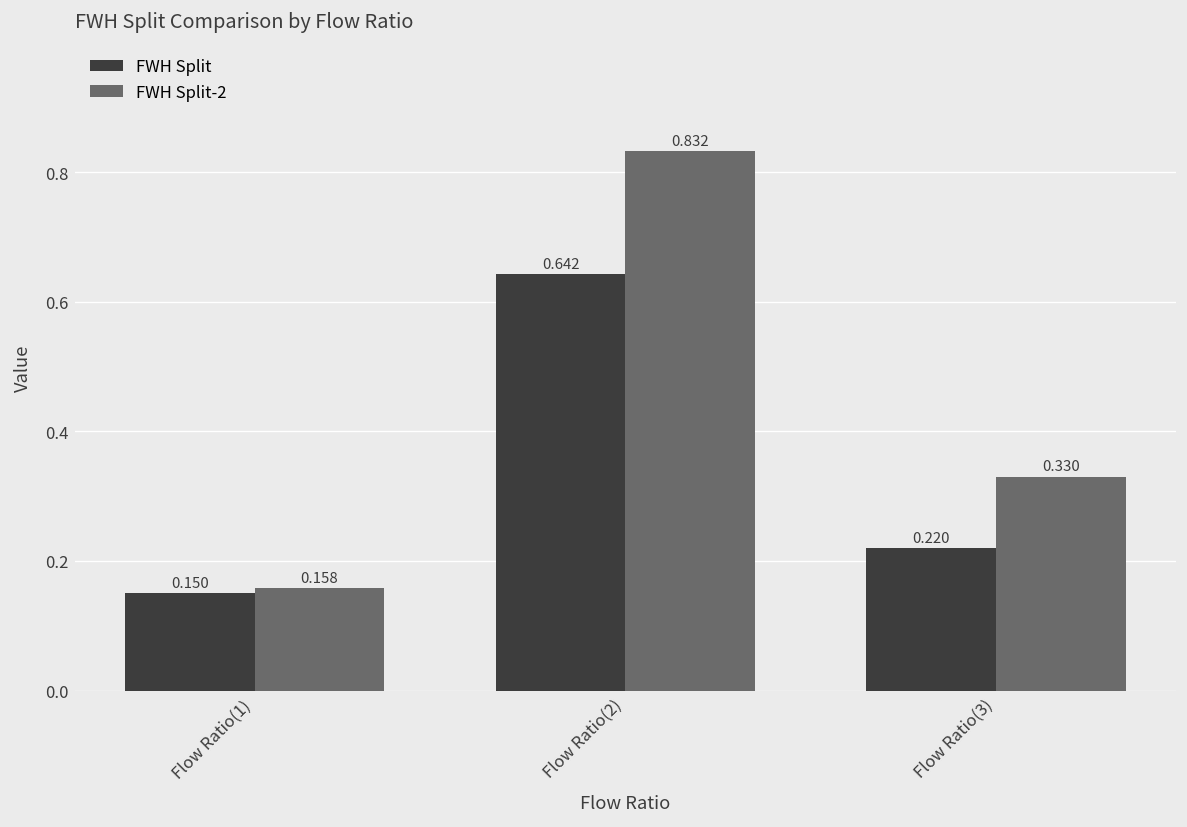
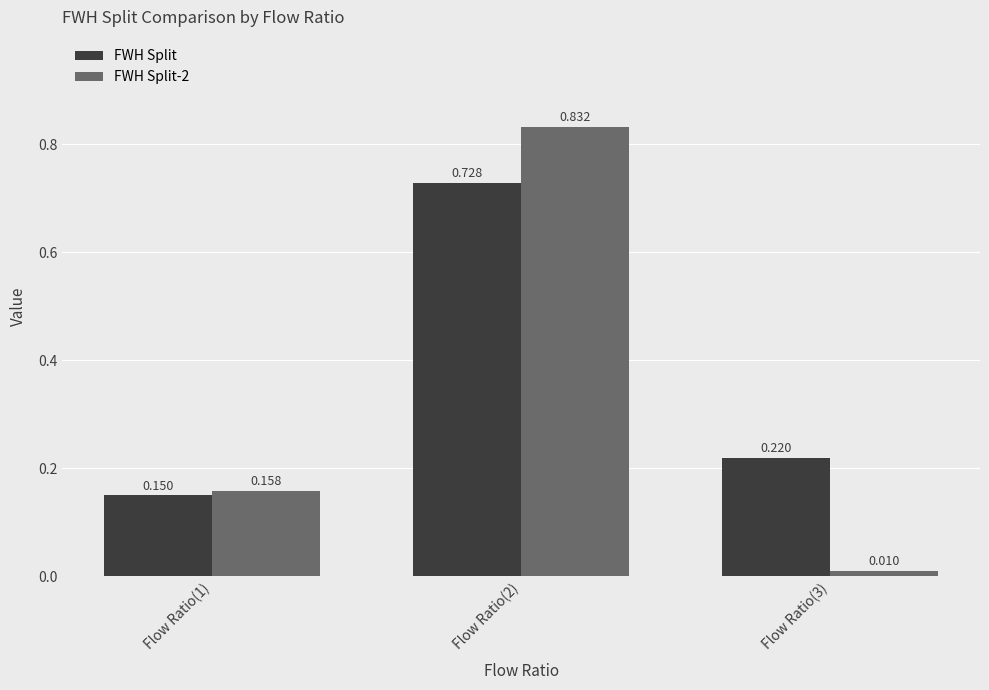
FWH Split, Flow Ratio(2): 0.642 -> 0.728
FWH Split-2, Flow Ratio(3): 0.330 -> 0.010
